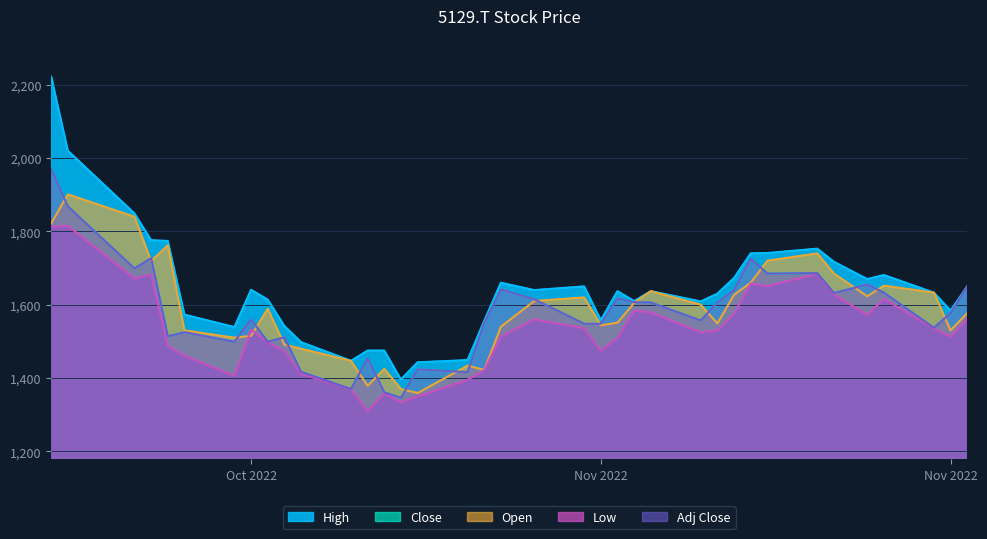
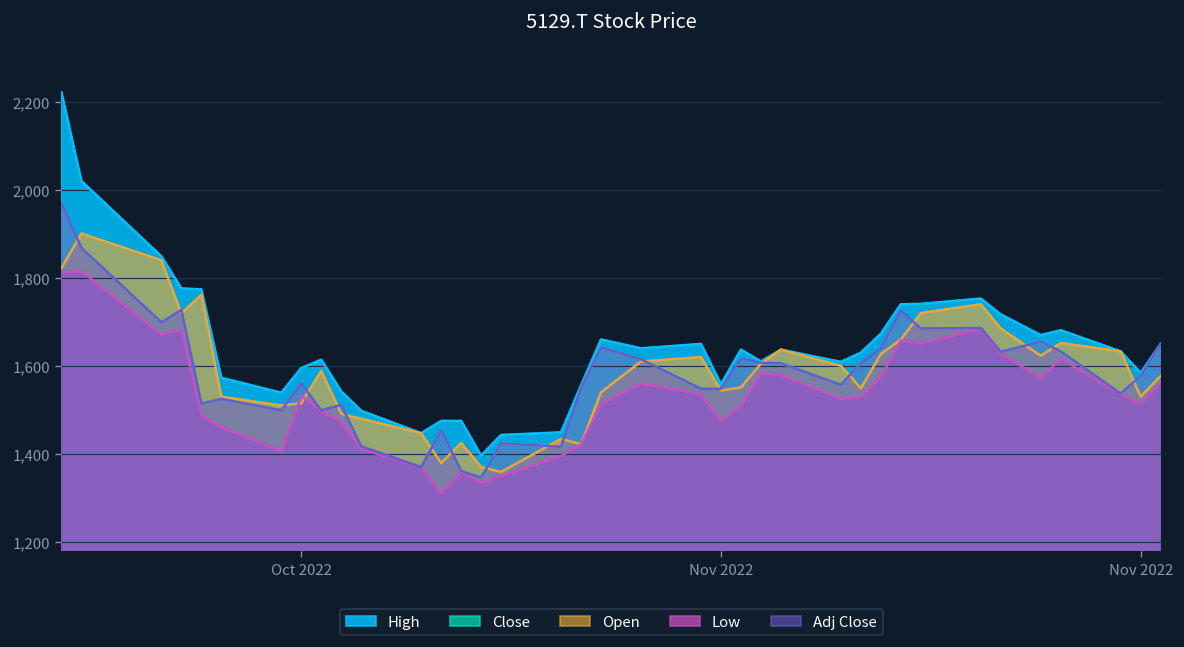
High, Oct 2022: 1,640 -> 1,600
